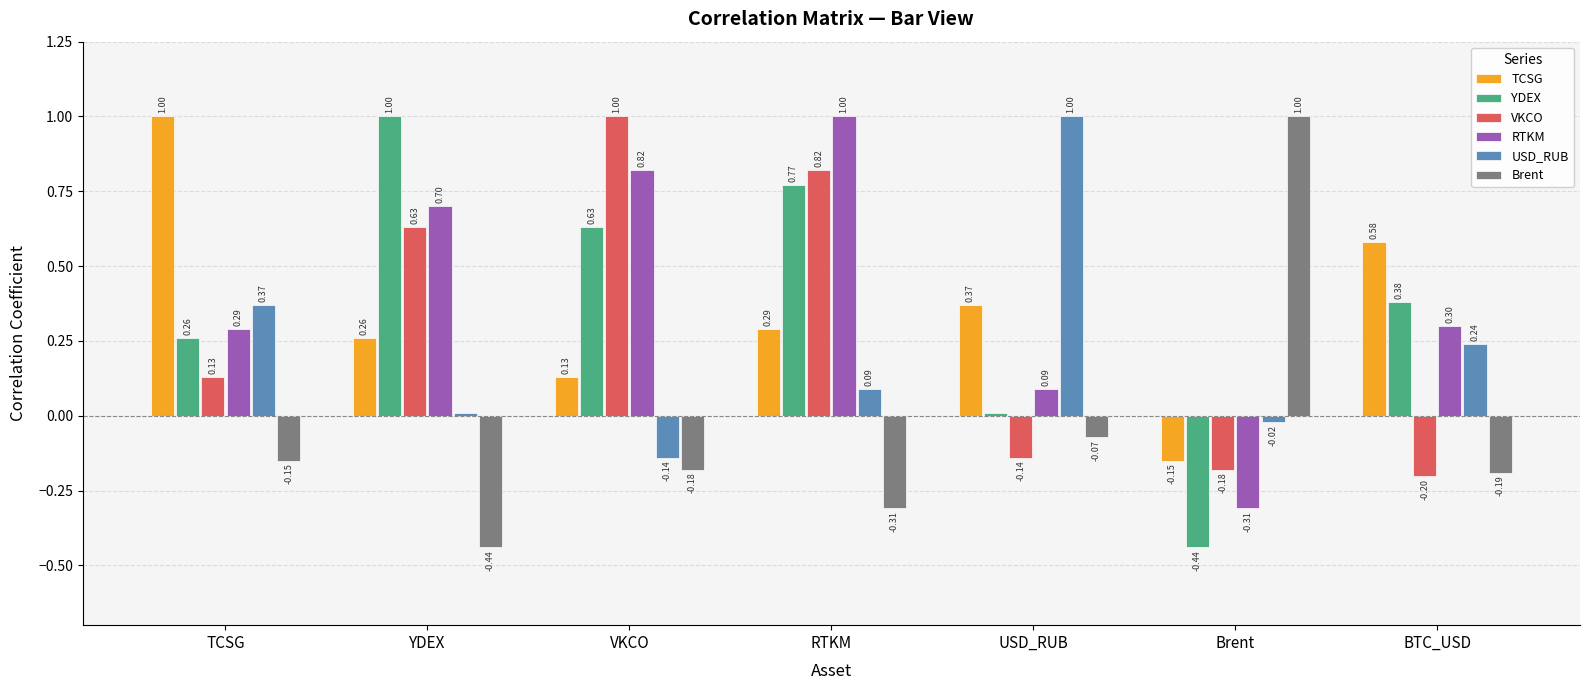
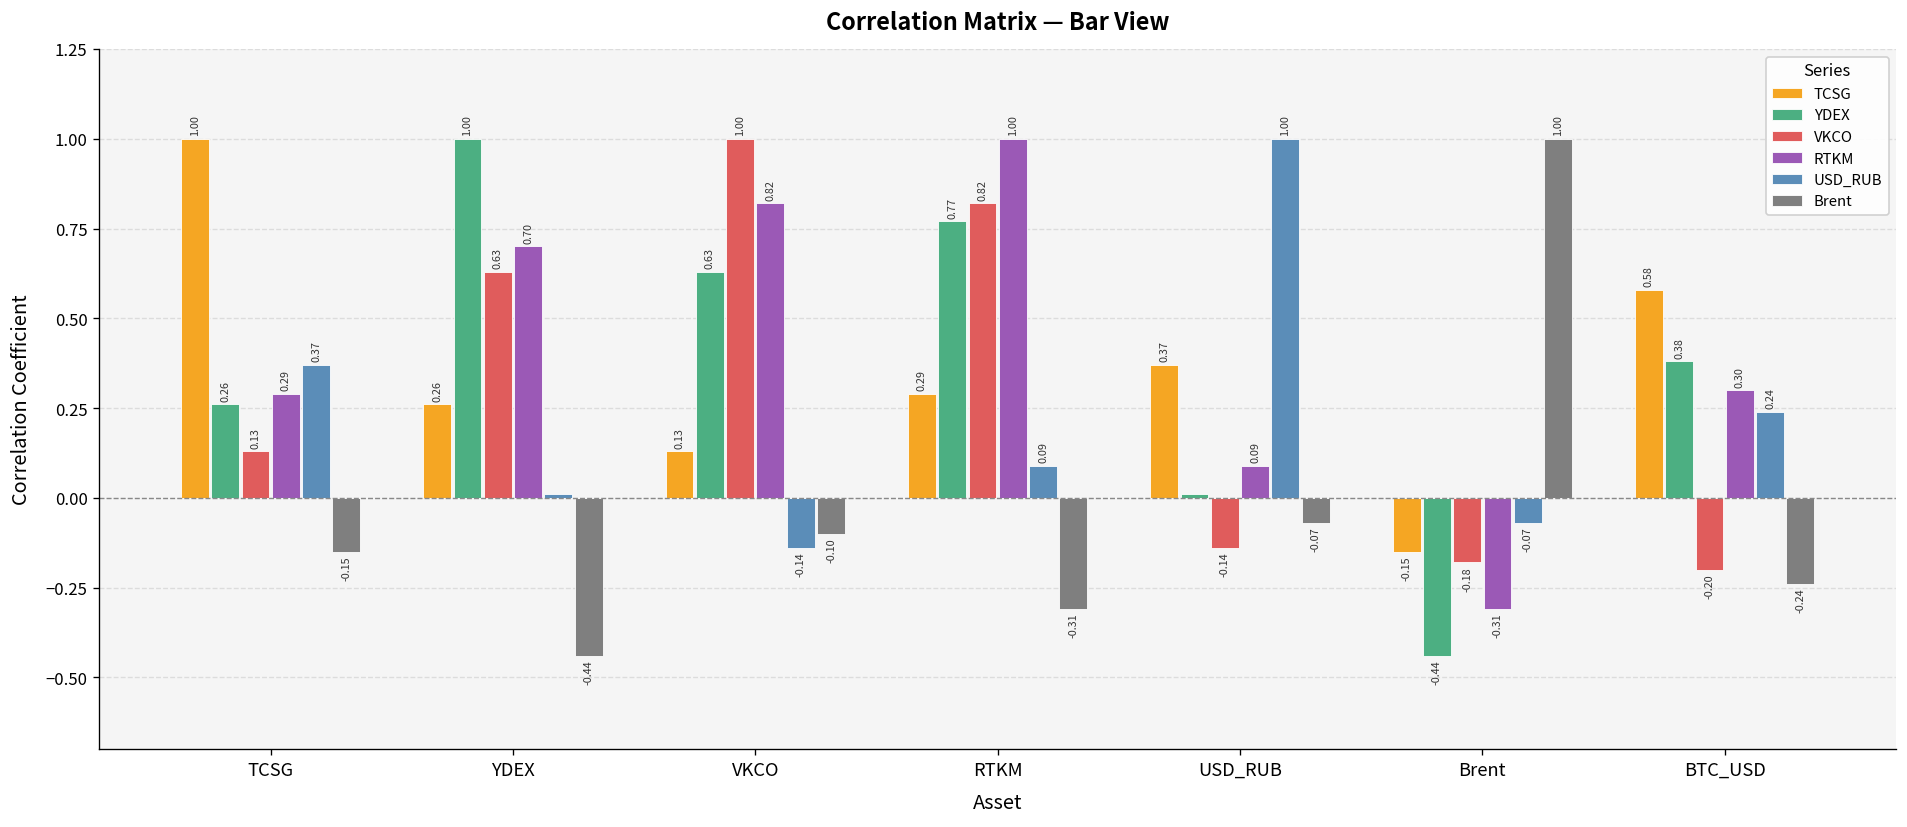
Brent, VKCO: -0.18 -> -0.10
USD_RUB, Brent: -0.02 -> -0.07
Brent, BTC_USD: -0.19 -> -0.24
